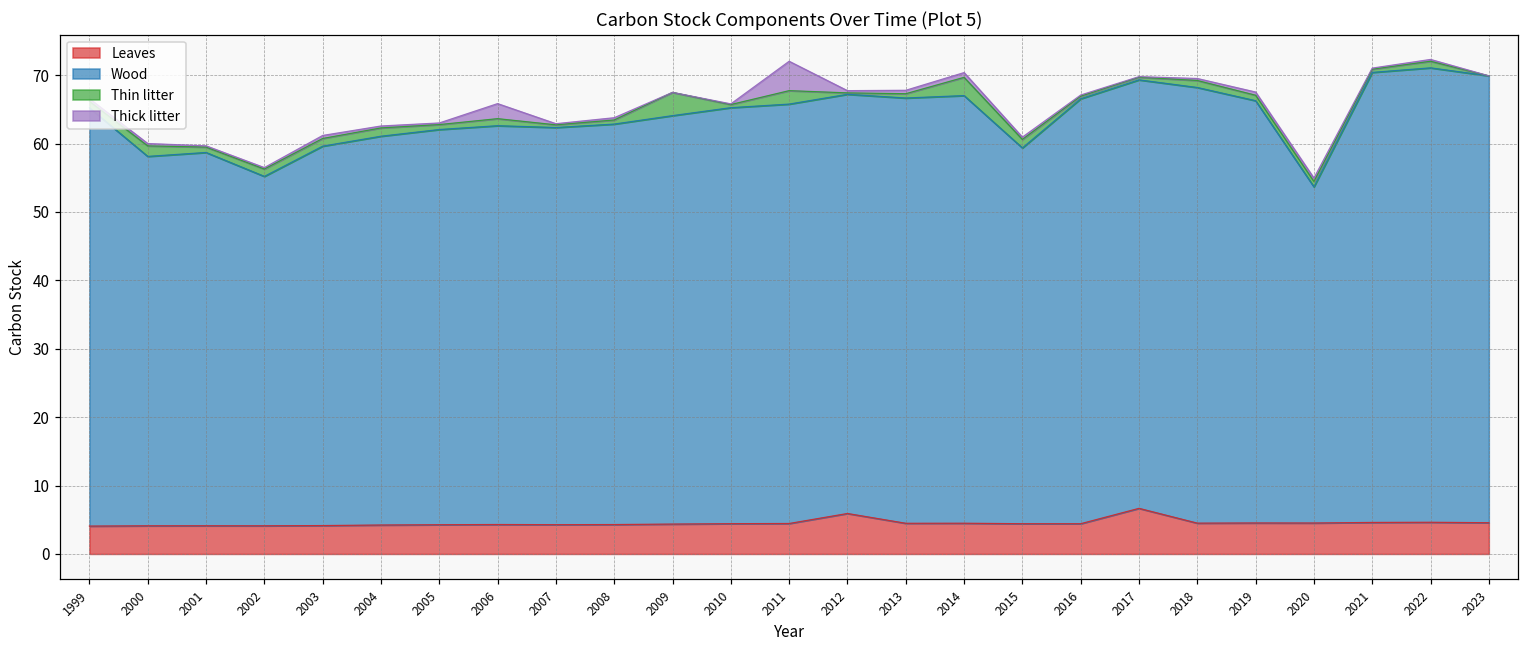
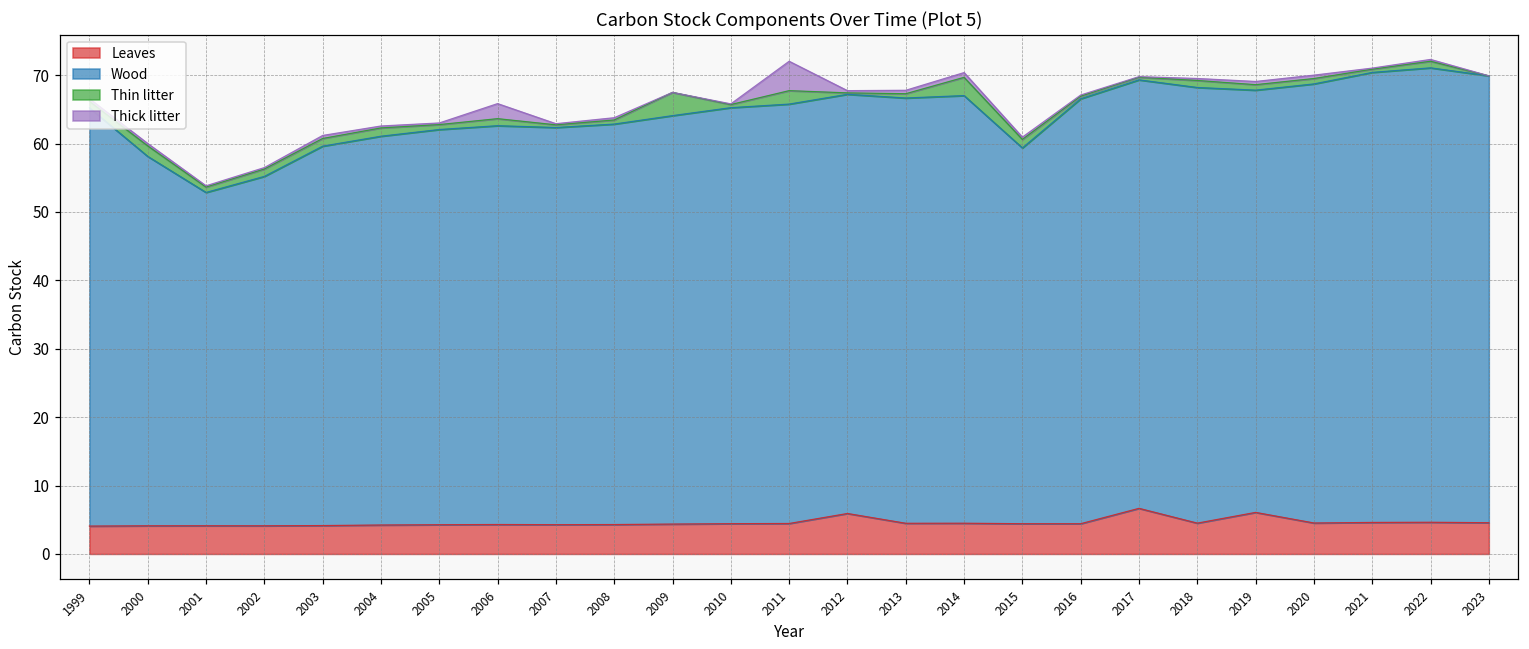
Wood, 2001: 55 -> 49
Leaves, 2019: 5 -> 6
Wood, 2020: 49 -> 64
